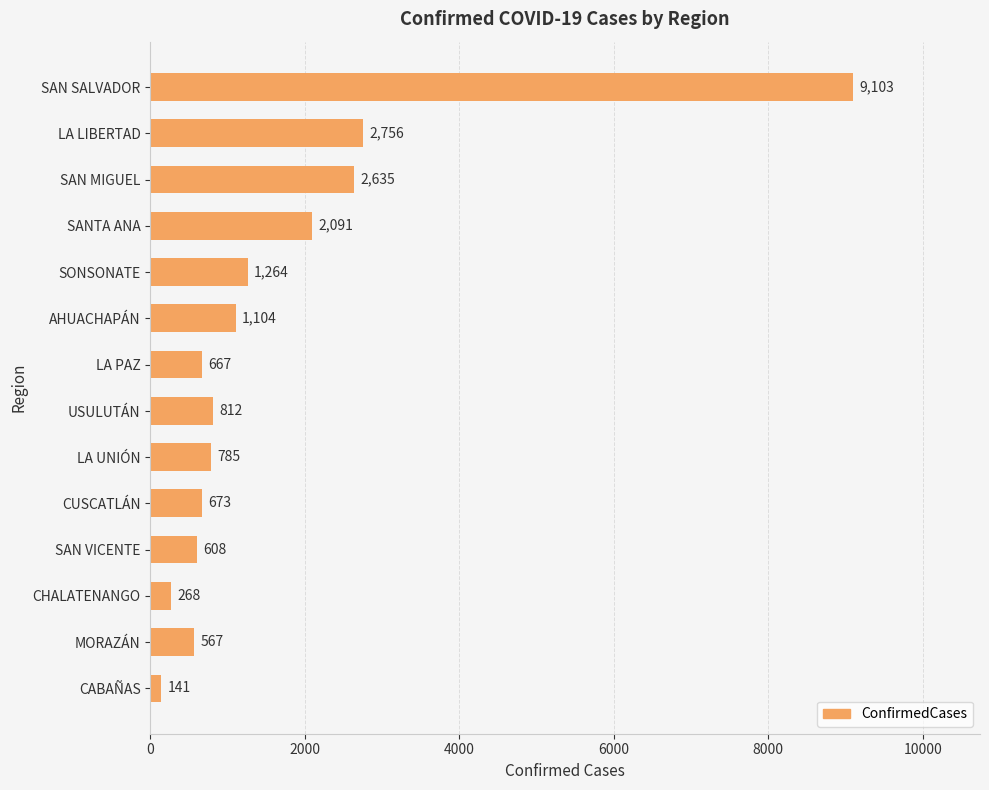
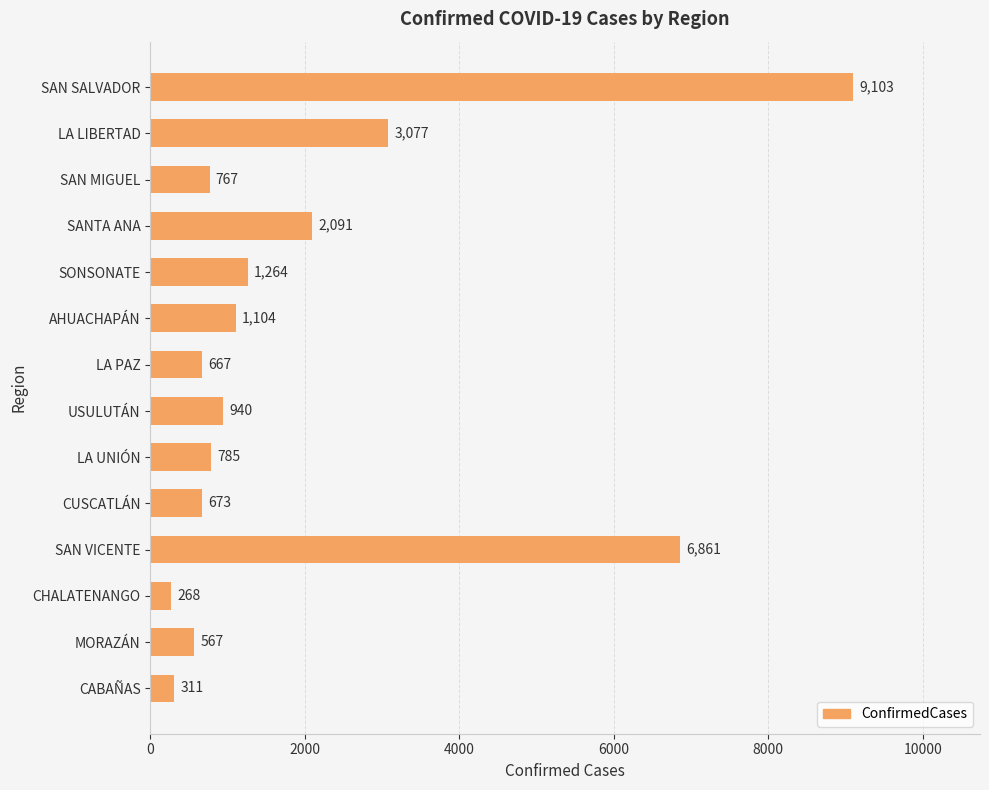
LA LIBERTAD: 2,756 -> 3,077
SAN MIGUEL: 2,635 -> 767
USULUTÁN: 812 -> 940
SAN VICENTE: 608 -> 6,861
CABAÑAS: 141 -> 311
